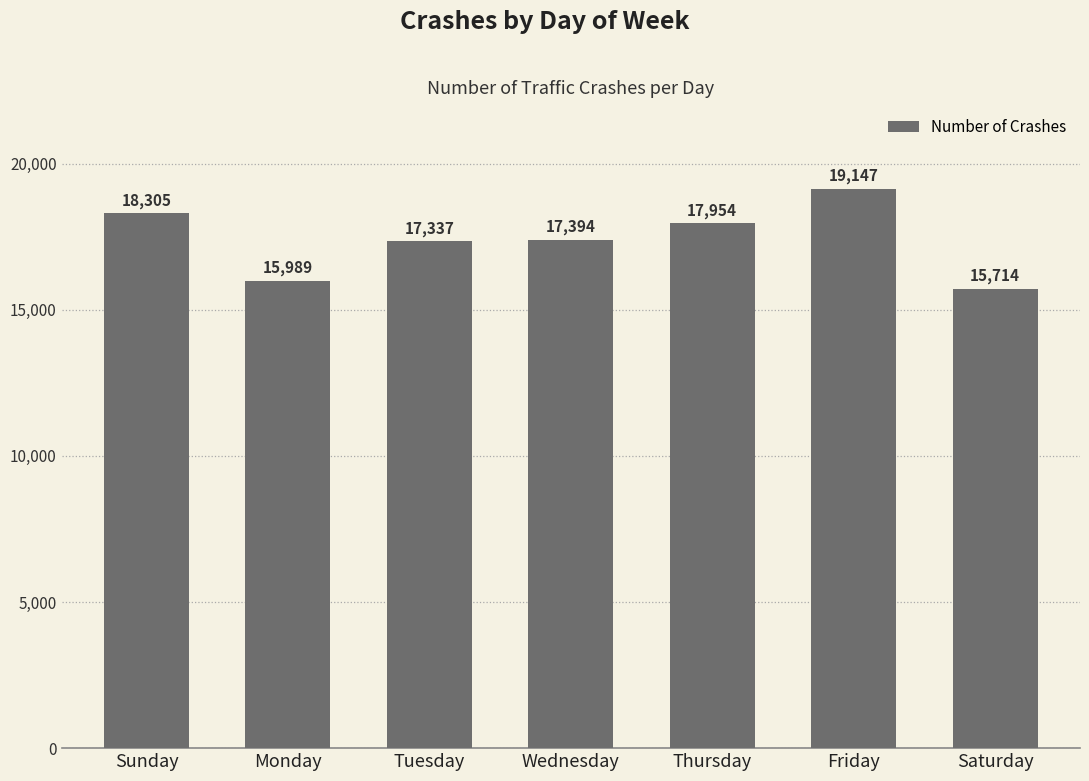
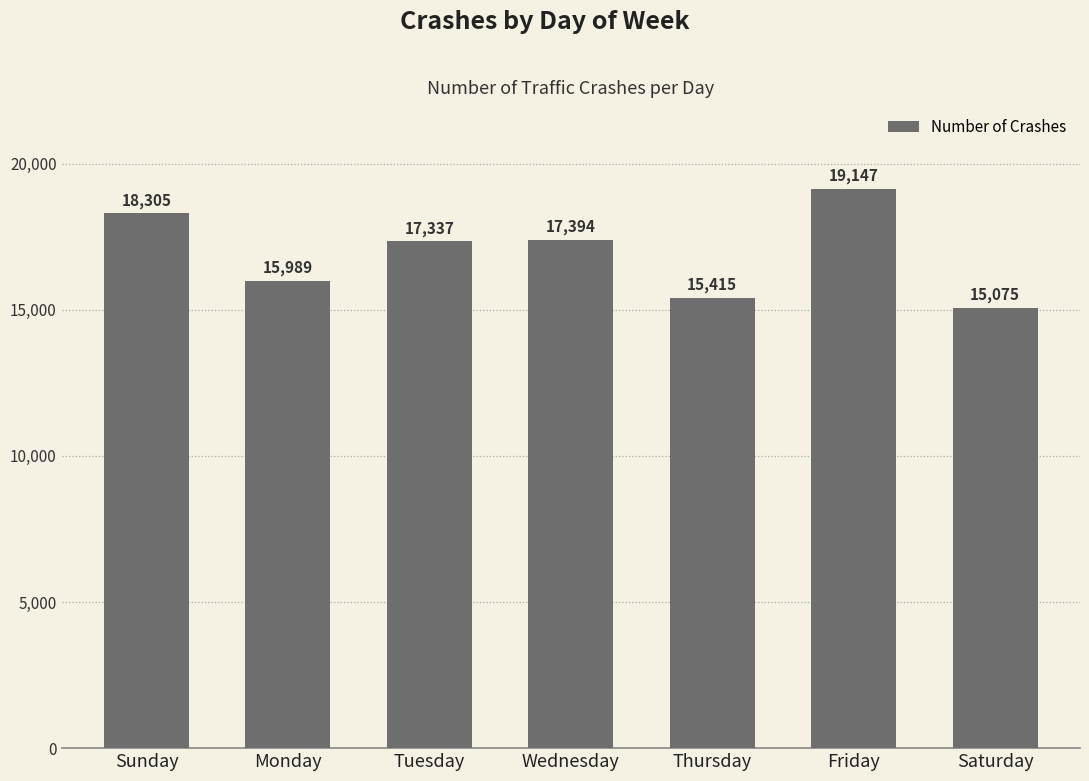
Thursday: 17,954 -> 15,415
Saturday: 15,714 -> 15,075
